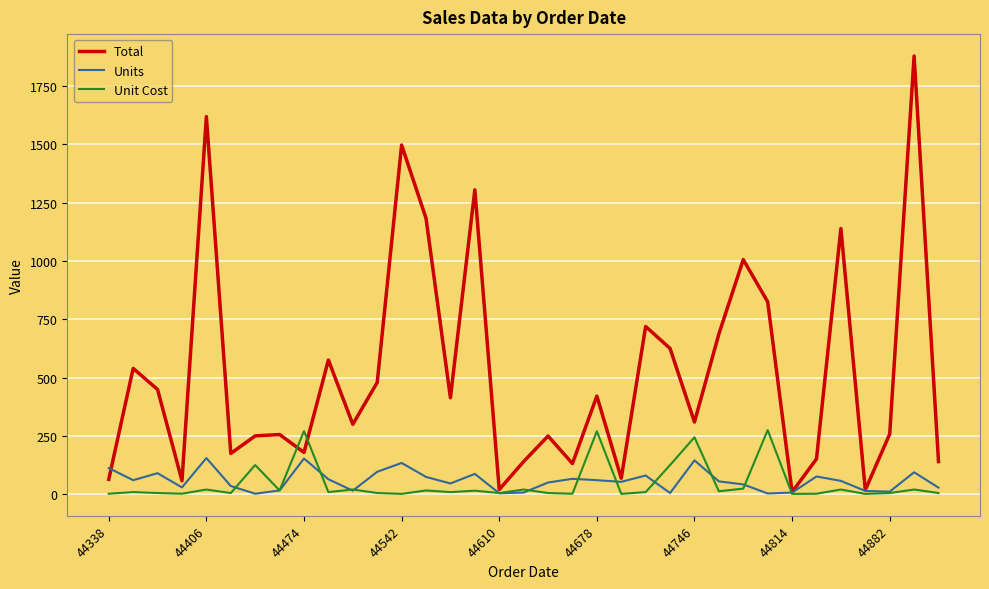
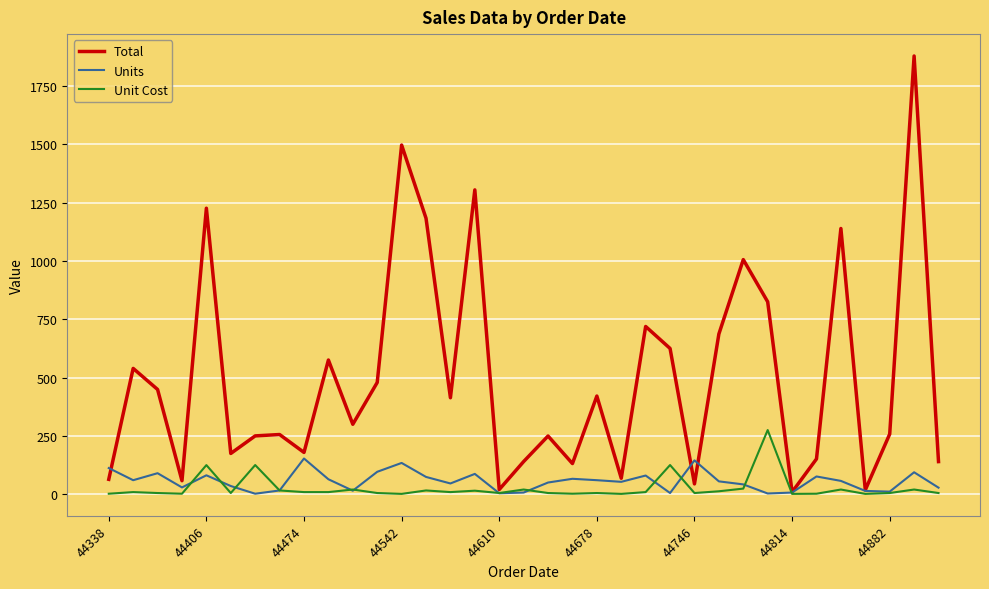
Total, 44406: 1620 -> 1230
Units, 44406: 160 -> 80
Unit Cost, 44406: 20 -> 120
Unit Cost, 44474: 270 -> 10
Unit Cost, 44678: 270 -> 0
Total, 44746: 310 -> 40
Unit Cost, 44746: 240 -> 0
